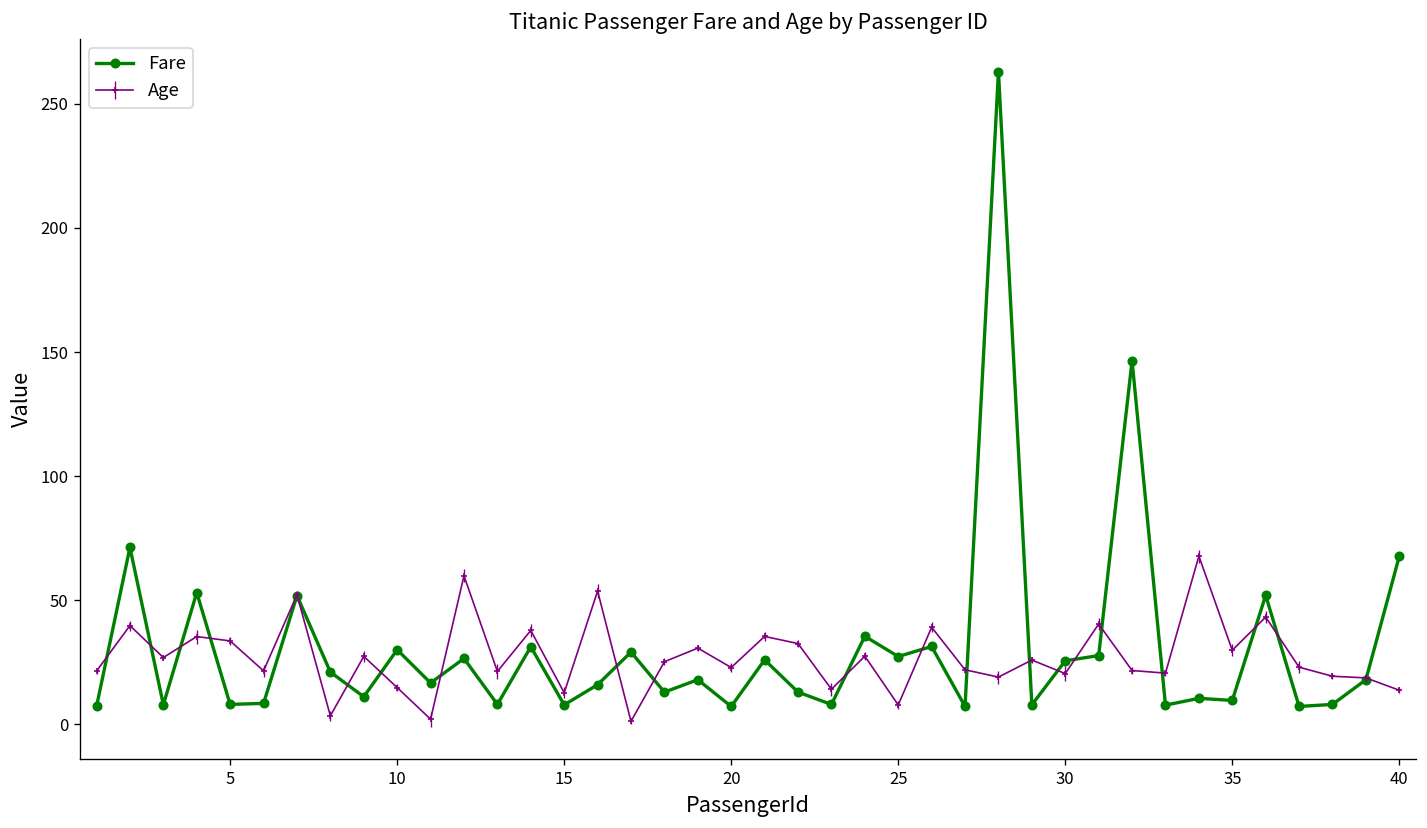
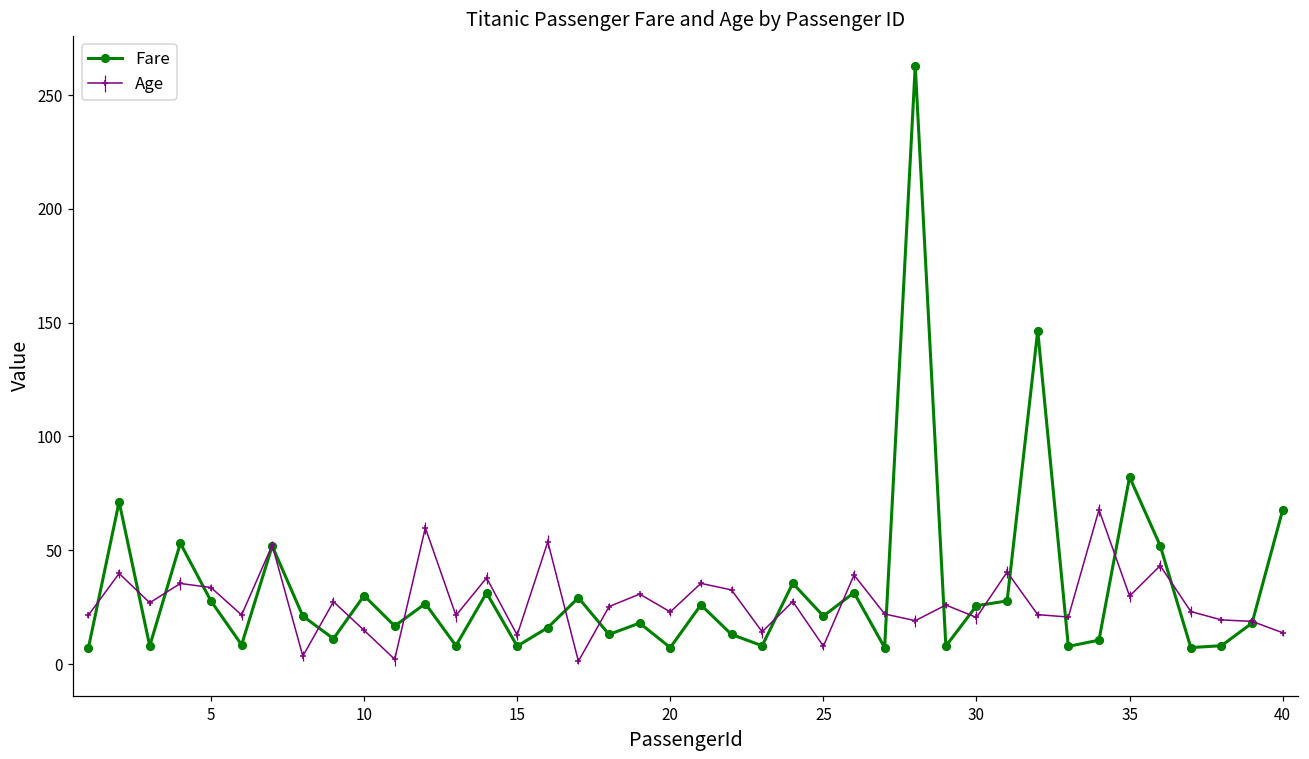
Fare, 5: 8 -> 28
Fare, 25: 27 -> 21
Fare, 35: 10 -> 82
